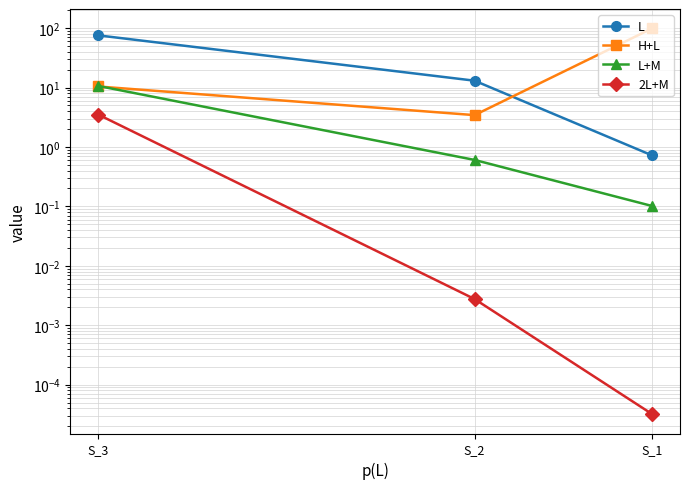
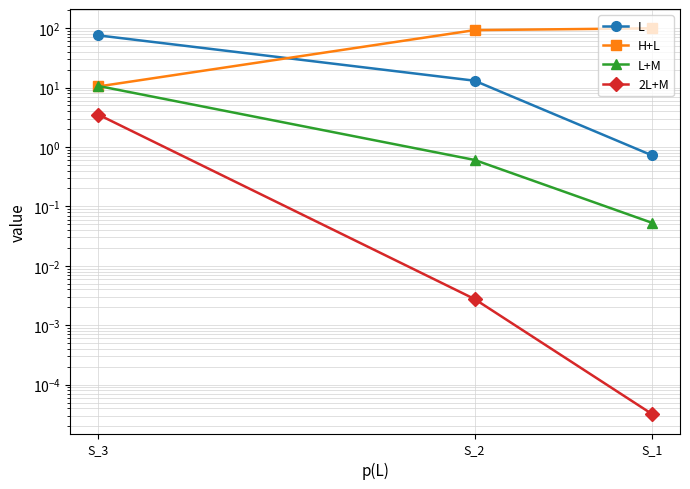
H+L, S_2: 3 -> 90
L+M, S_1: 0.10 -> 0.05
